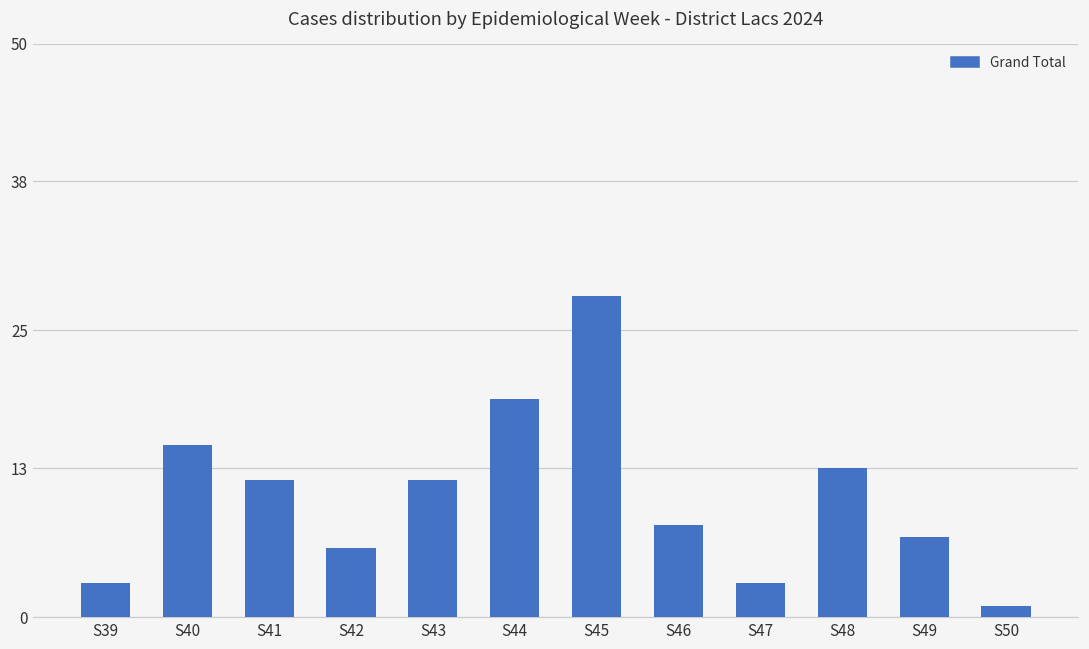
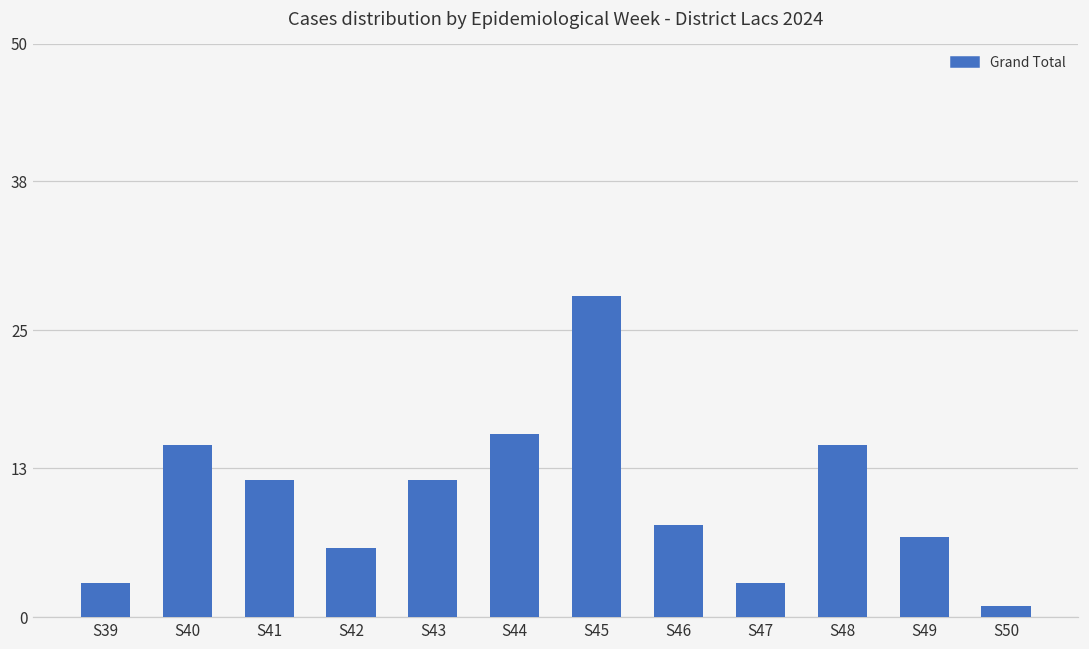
S44: 19 -> 16
S48: 13 -> 15
